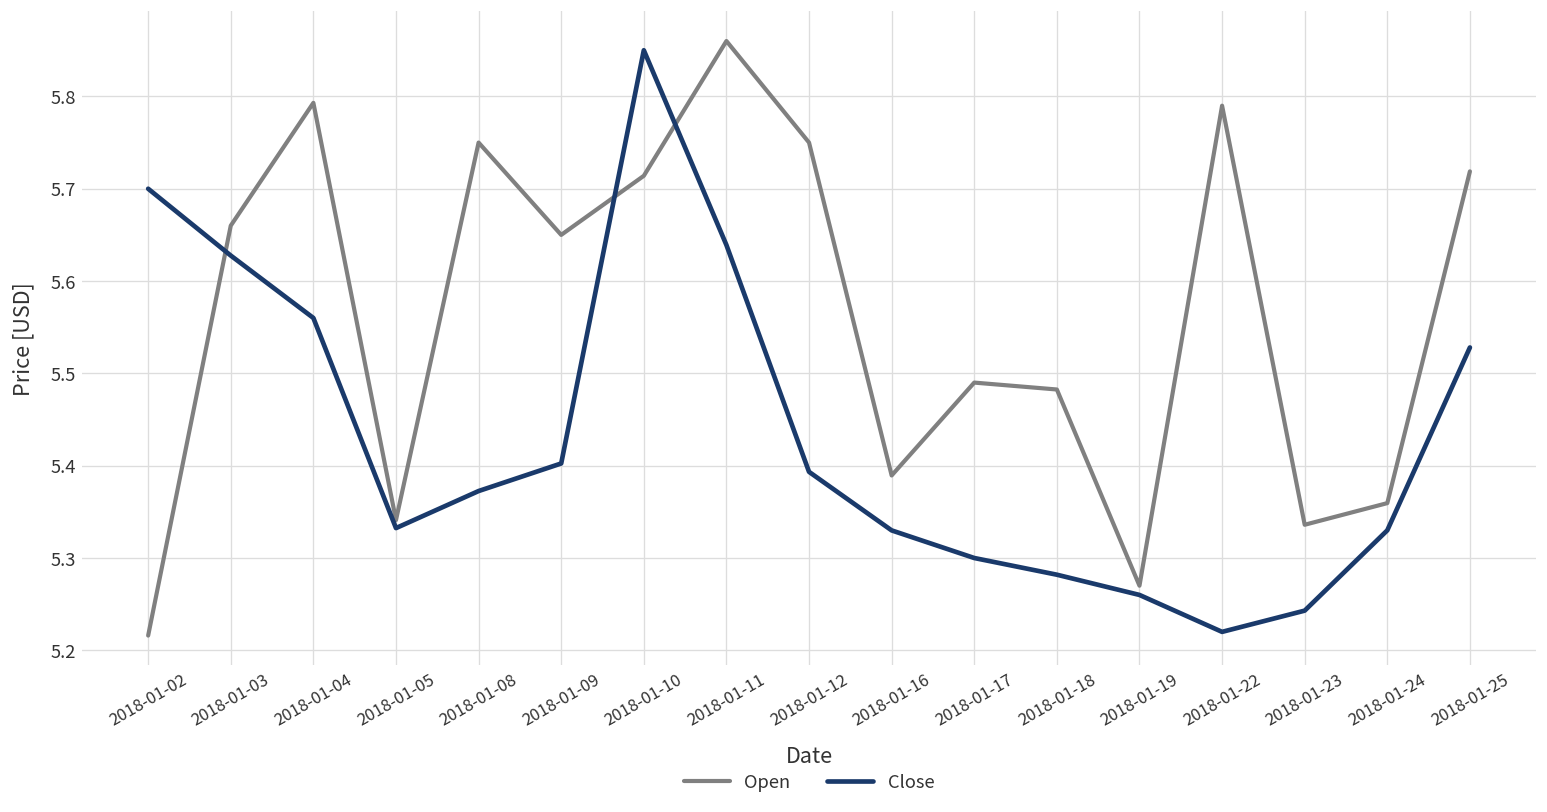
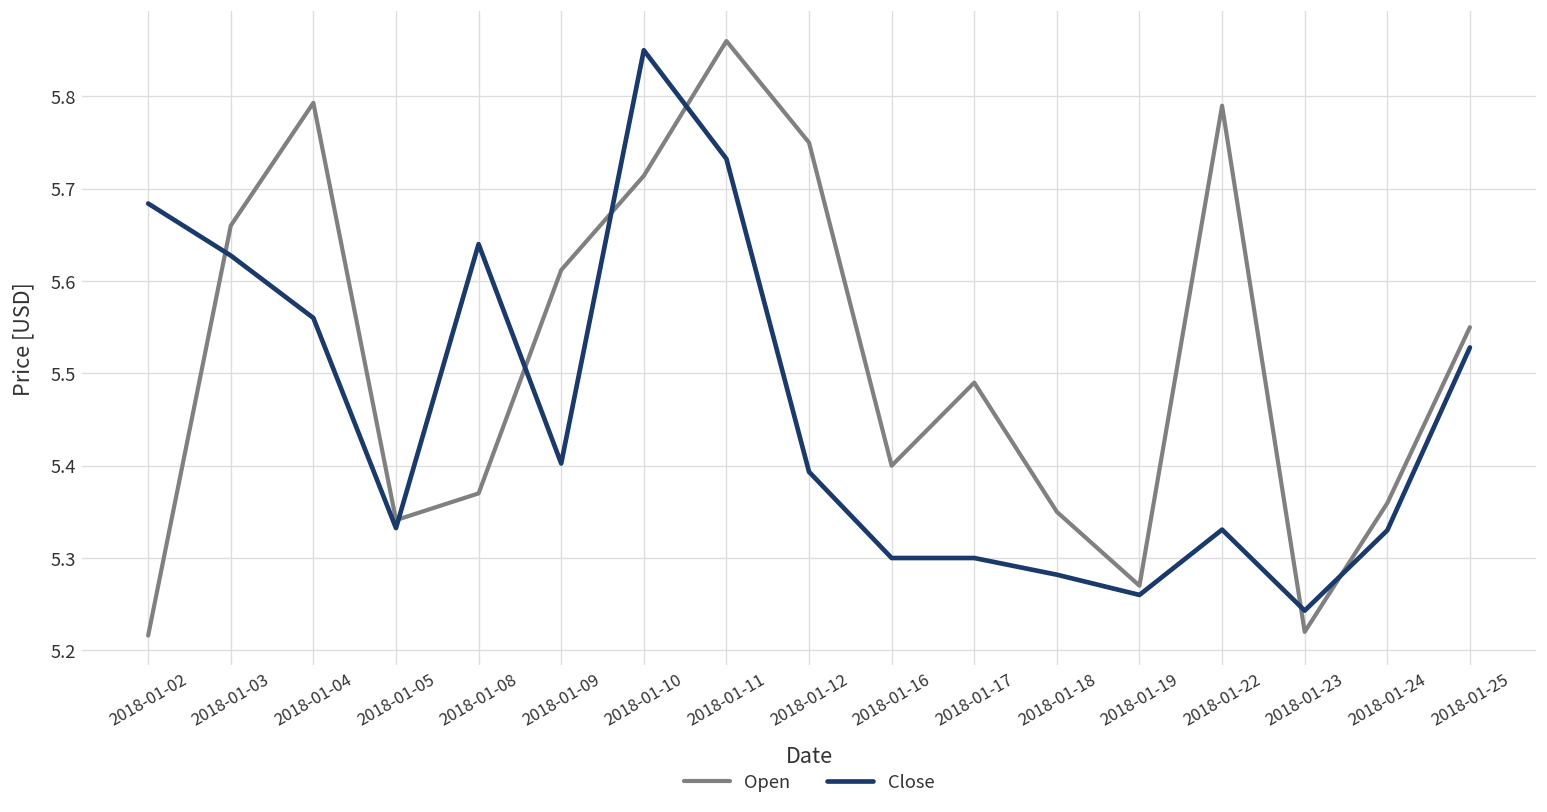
Close, 2018-01-02: 5.70 -> 5.68
Open, 2018-01-08: 5.75 -> 5.37
Close, 2018-01-08: 5.37 -> 5.64
Open, 2018-01-09: 5.65 -> 5.61
Close, 2018-01-11: 5.64 -> 5.73
Open, 2018-01-16: 5.39 -> 5.40
Close, 2018-01-16: 5.33 -> 5.30
Open, 2018-01-18: 5.48 -> 5.35
Close, 2018-01-22: 5.22 -> 5.33
Open, 2018-01-23: 5.34 -> 5.22
Open, 2018-01-25: 5.72 -> 5.55
